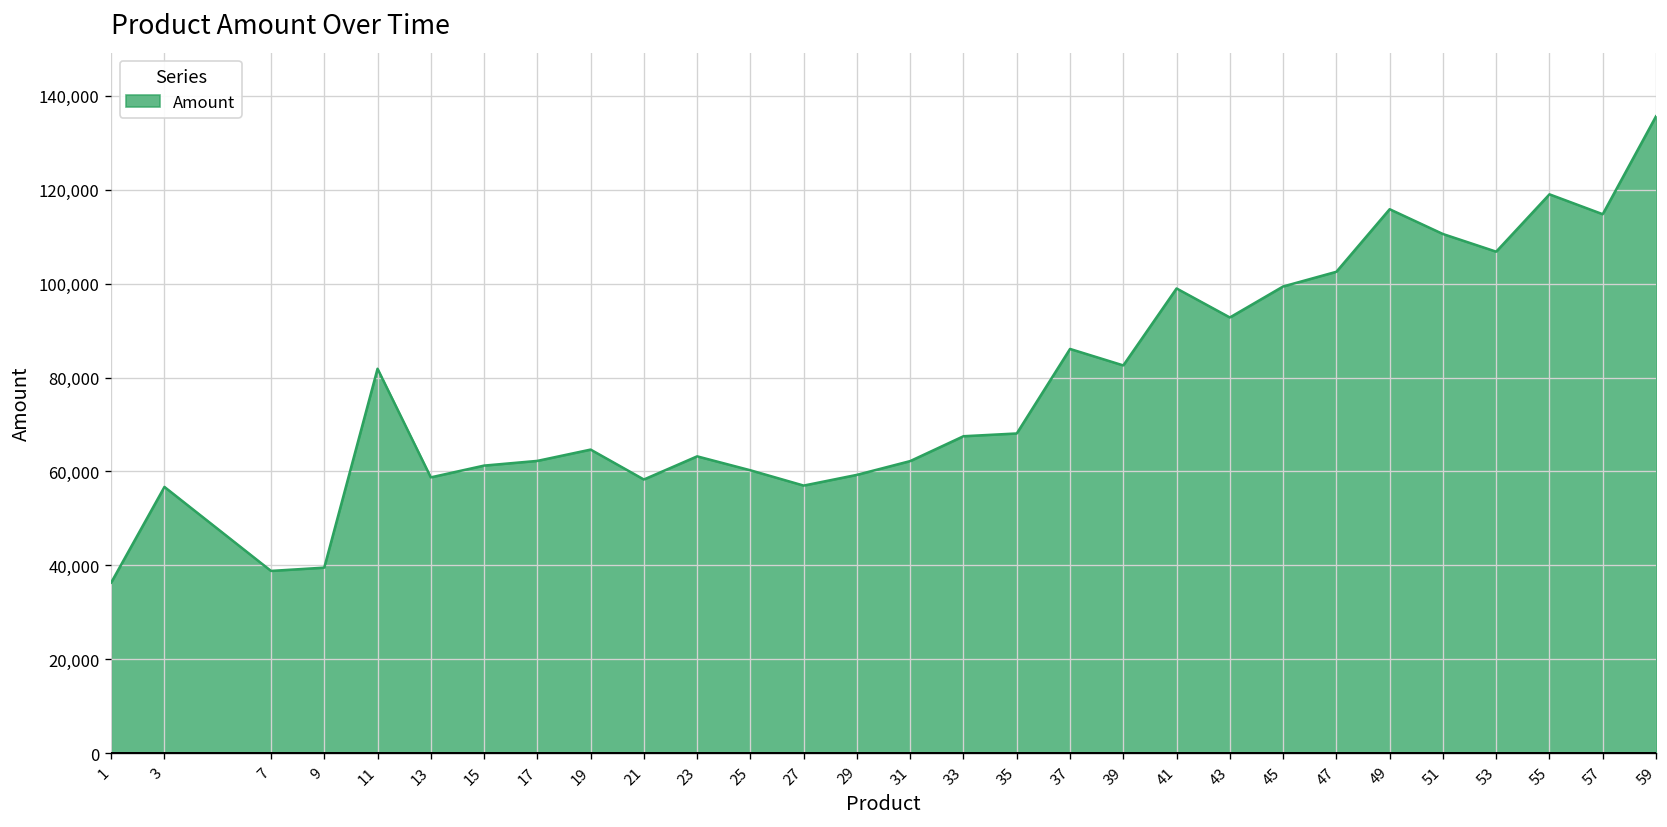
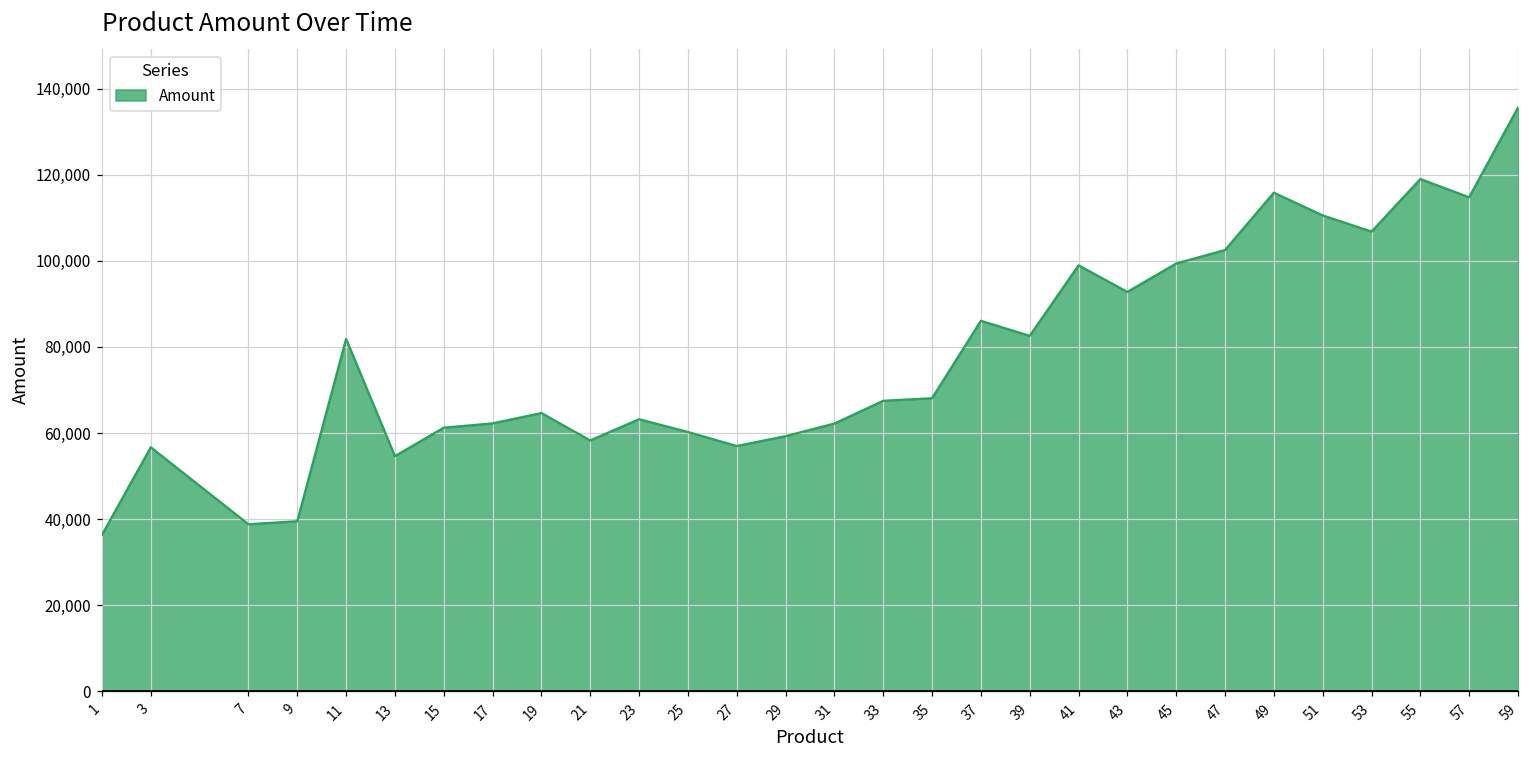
13: 59,000 -> 55,000
